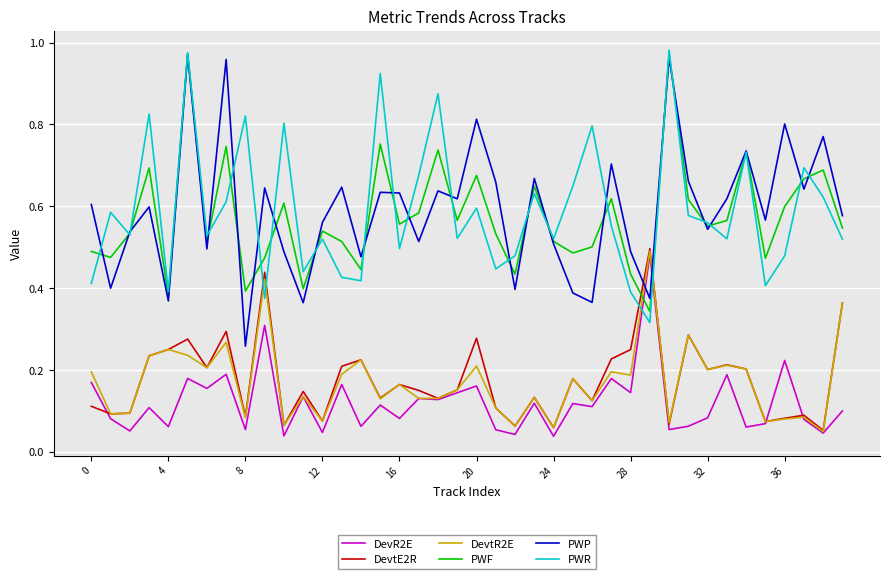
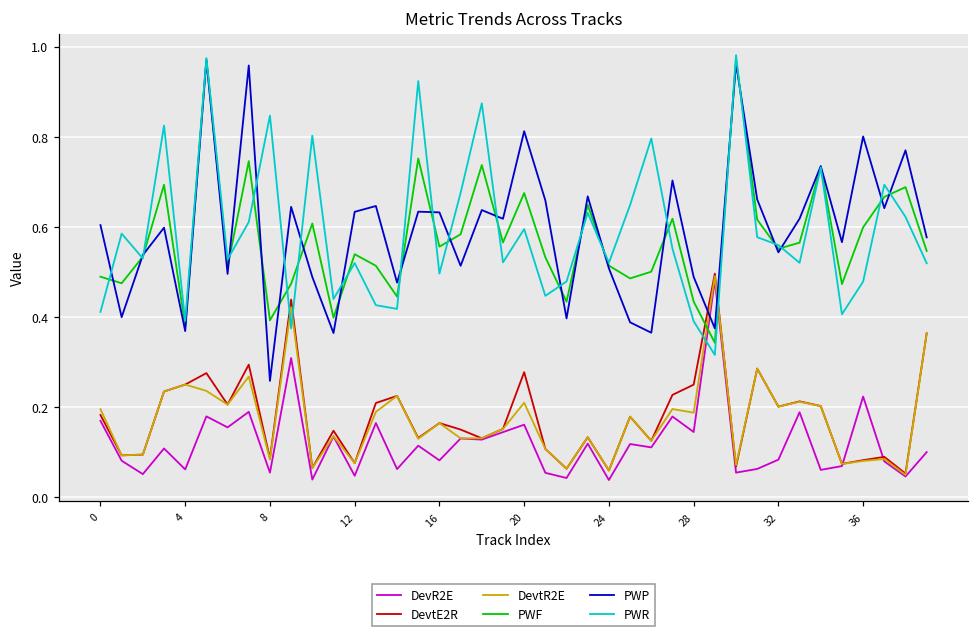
DevtE2R, 0: 0.11 -> 0.18
PWR, 8: 0.82 -> 0.85
PWP, 12: 0.56 -> 0.63
